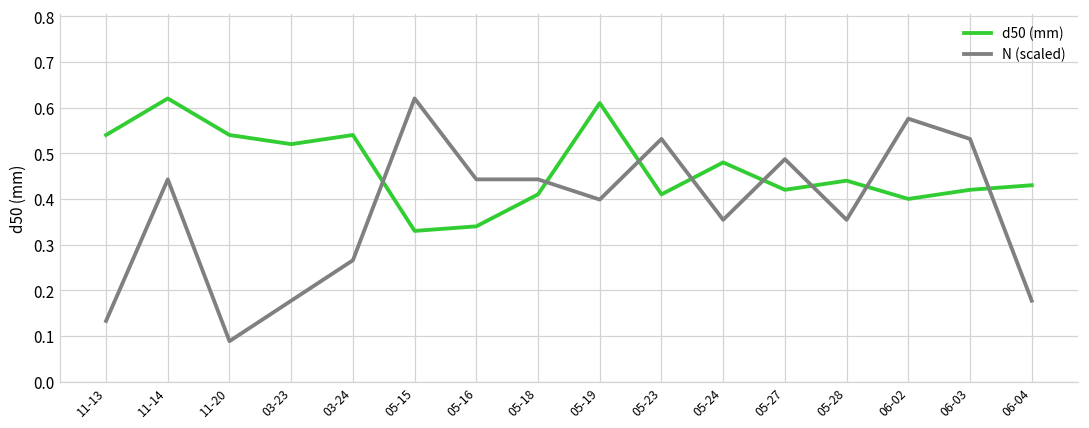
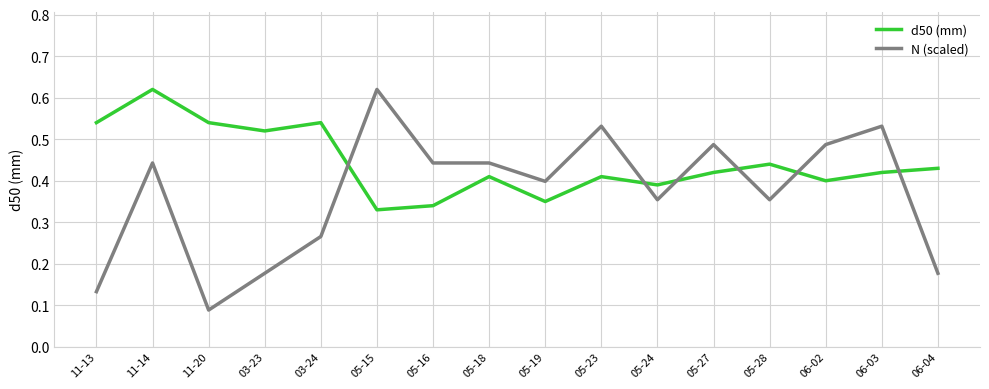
d50 (mm), 05-19: 0.61 -> 0.35
d50 (mm), 05-24: 0.48 -> 0.39
N (scaled), 06-02: 0.58 -> 0.49
